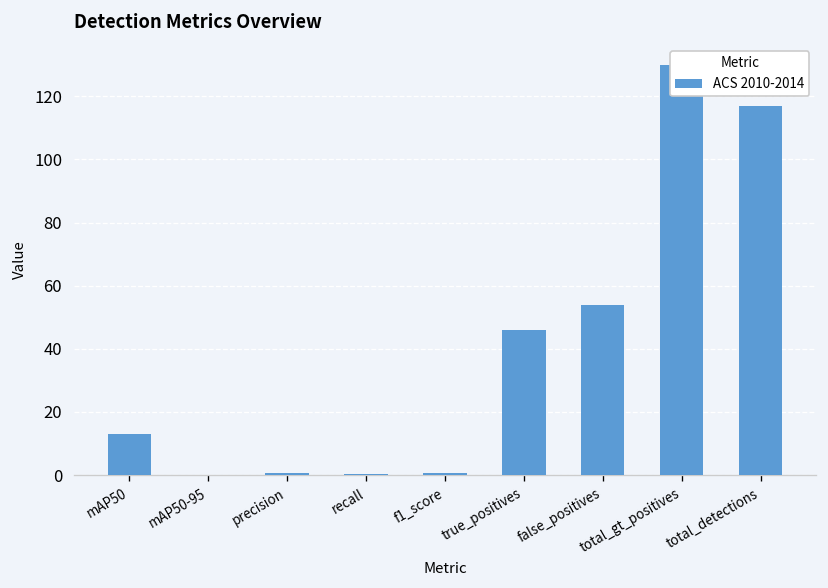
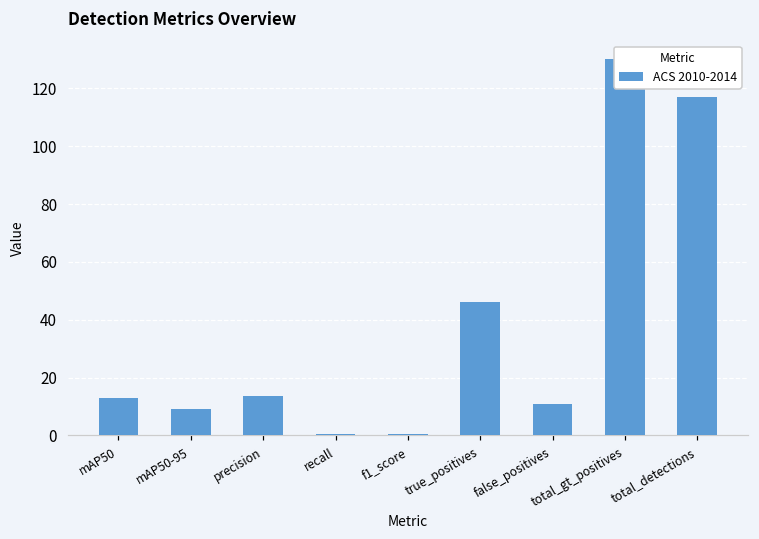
mAP50-95: 0 -> 9
precision: 1 -> 13
false_positives: 54 -> 11
